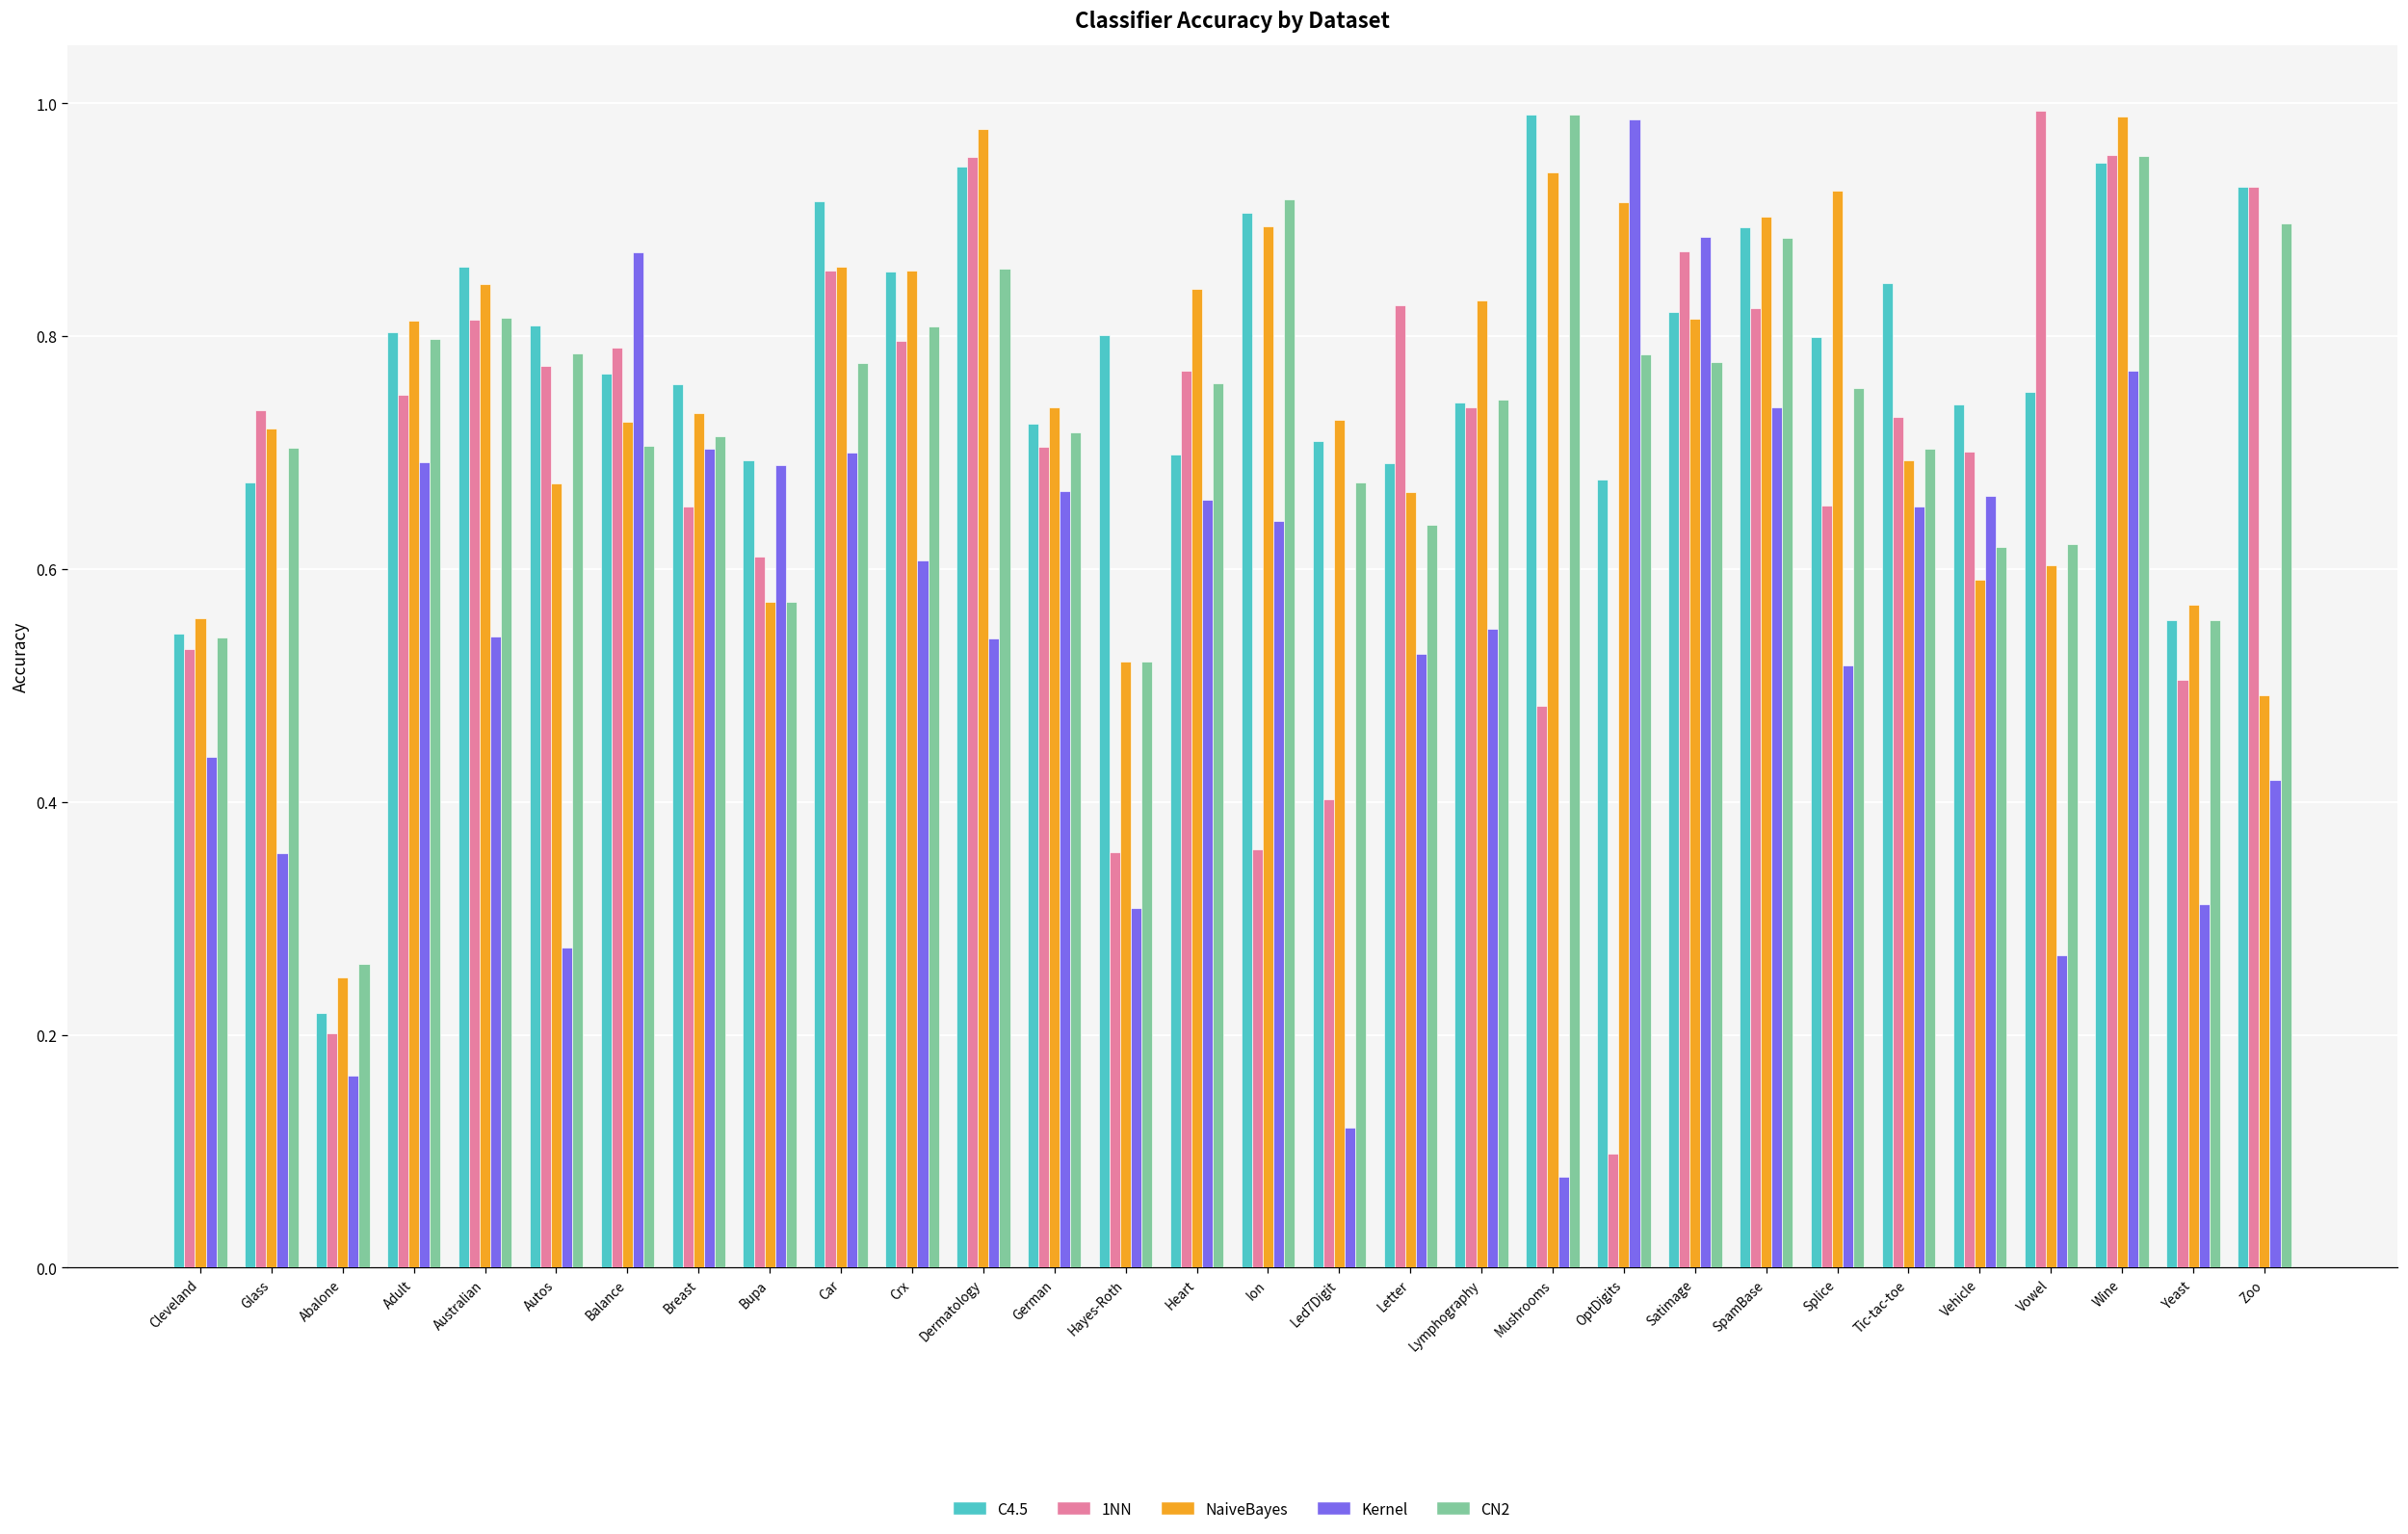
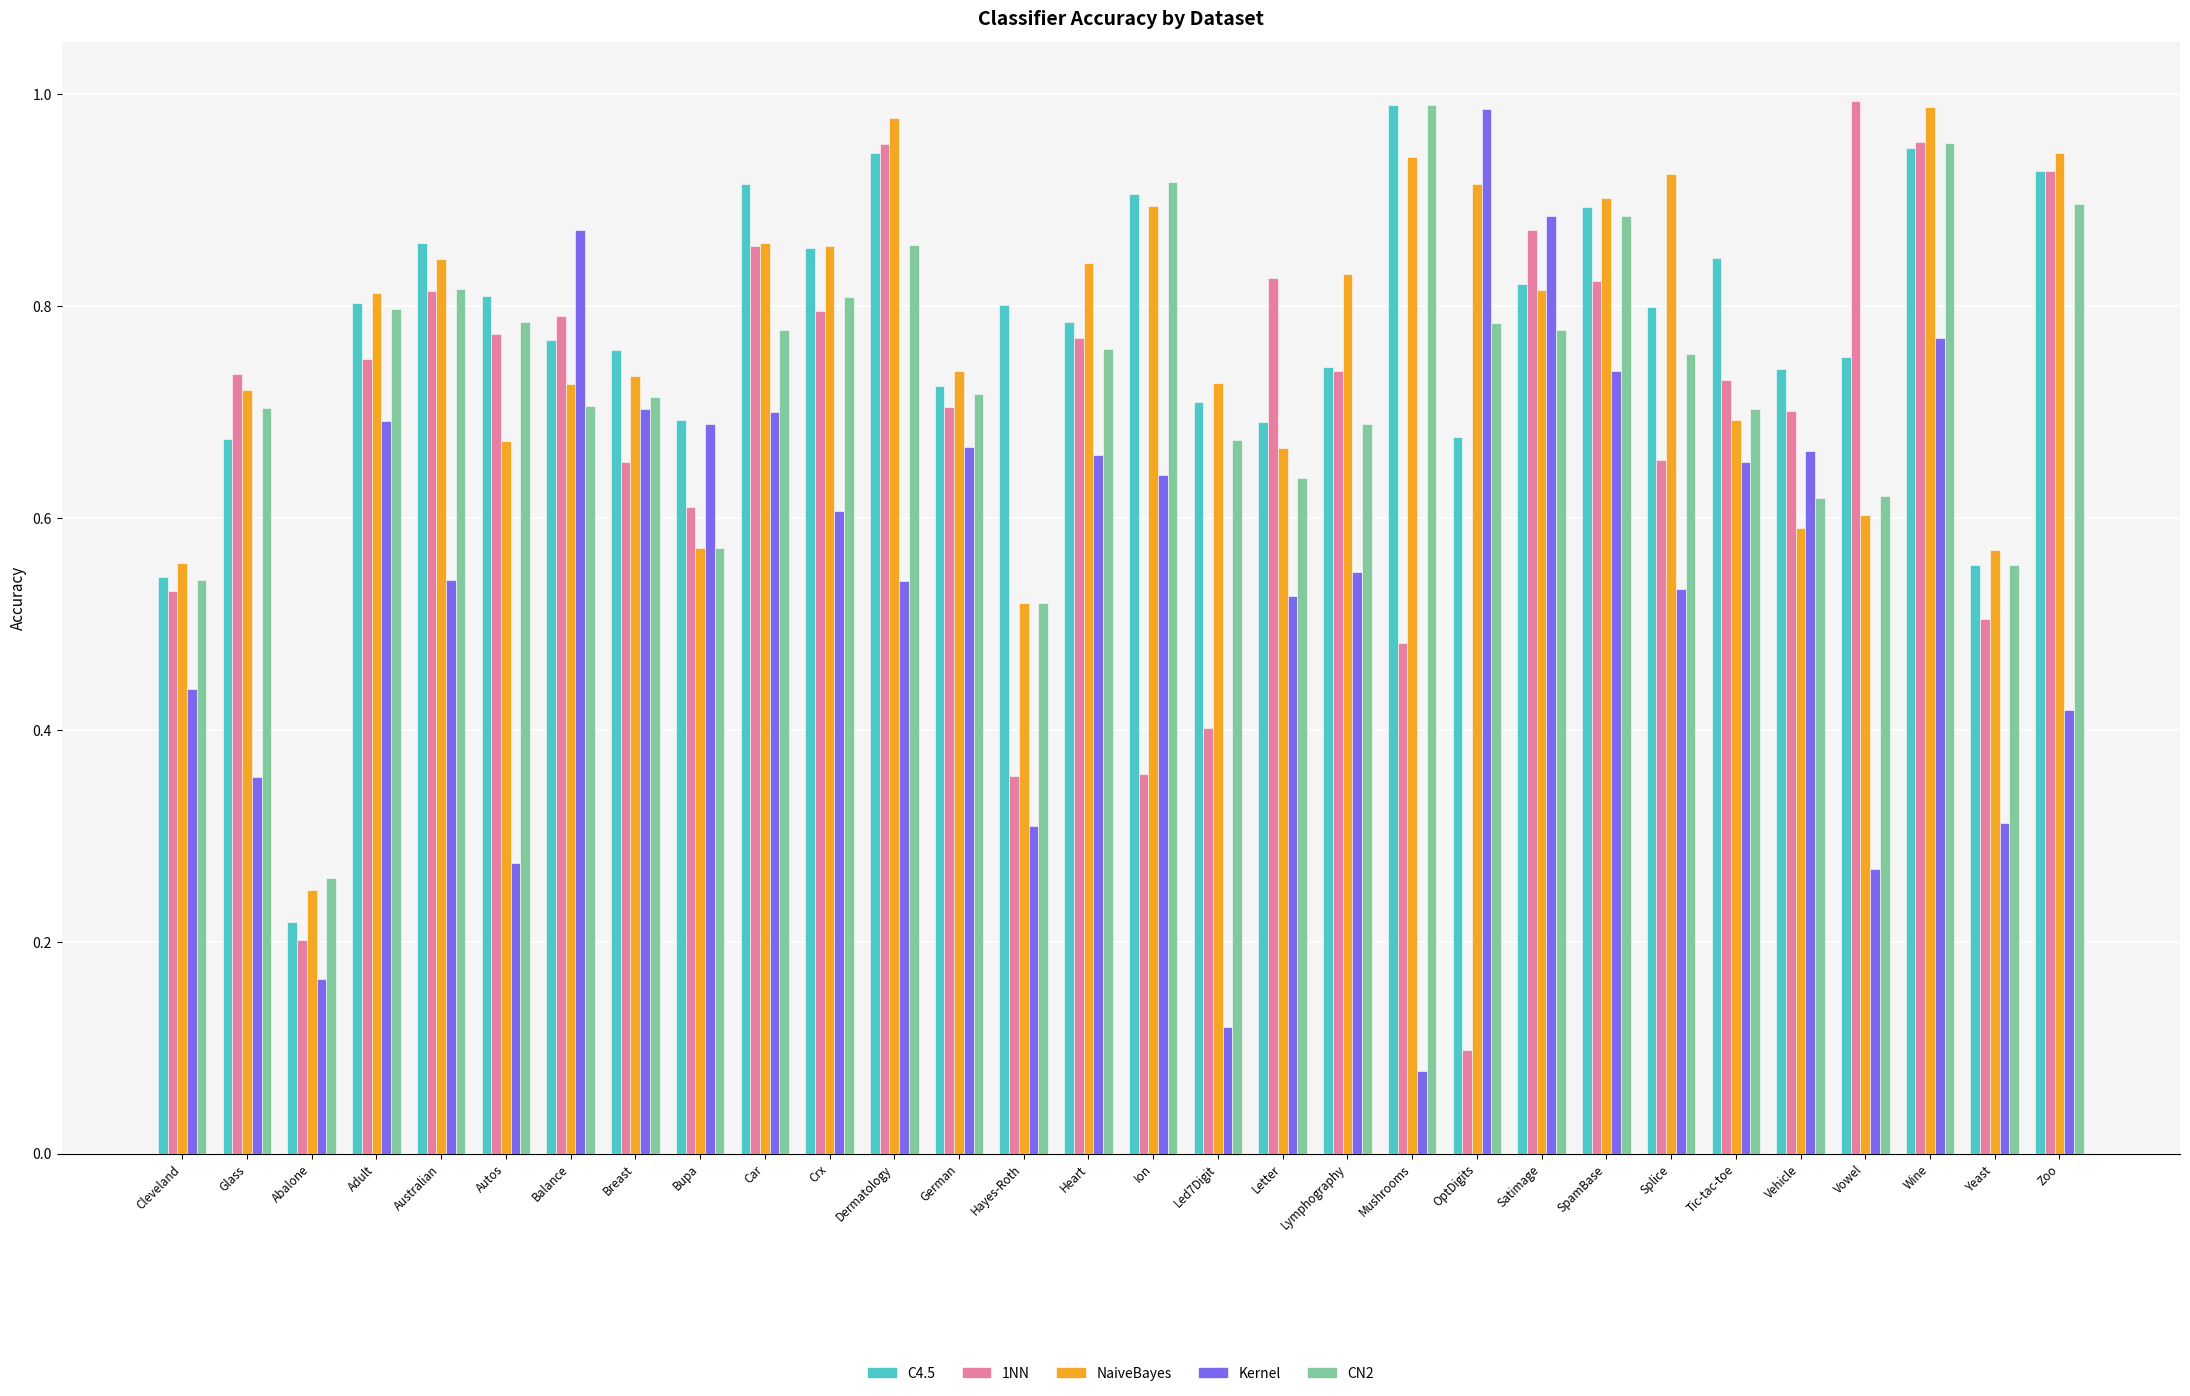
C4.5, Heart: 0.698 -> 0.785
CN2, Lymphography: 0.746 -> 0.689
Kernel, Splice: 0.517 -> 0.533
NaiveBayes, Zoo: 0.491 -> 0.945
